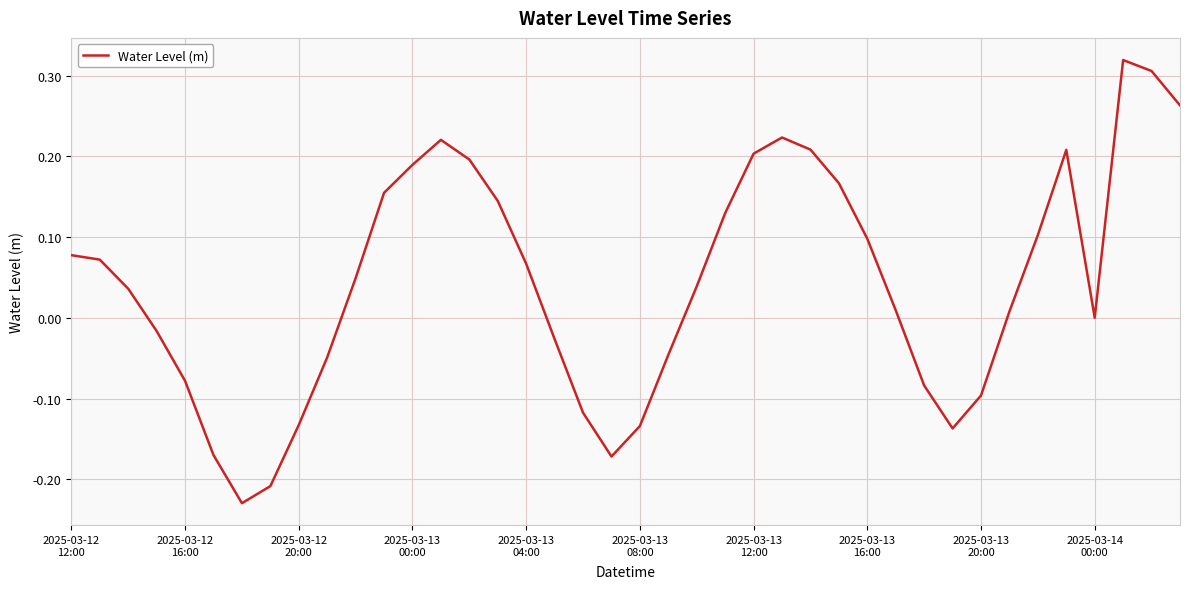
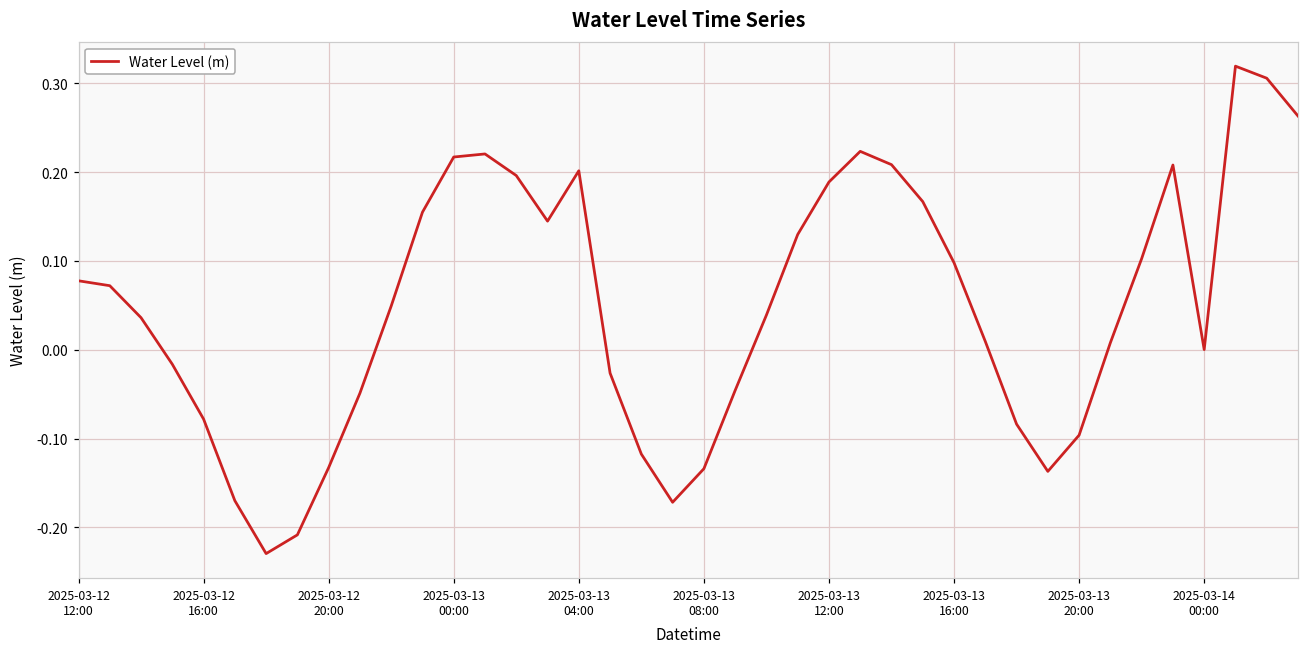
2025-03-13 00:00: 0.19 -> 0.22
2025-03-13 04:00: 0.07 -> 0.20
2025-03-13 12:00: 0.20 -> 0.19
